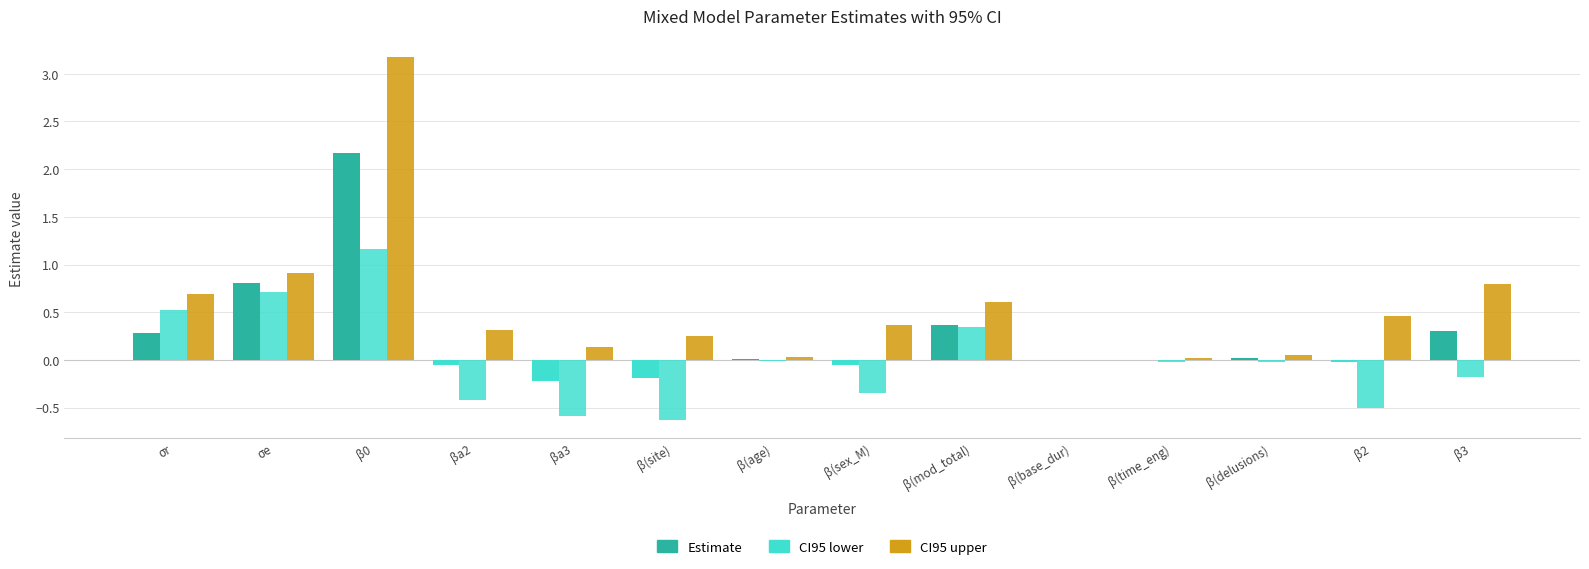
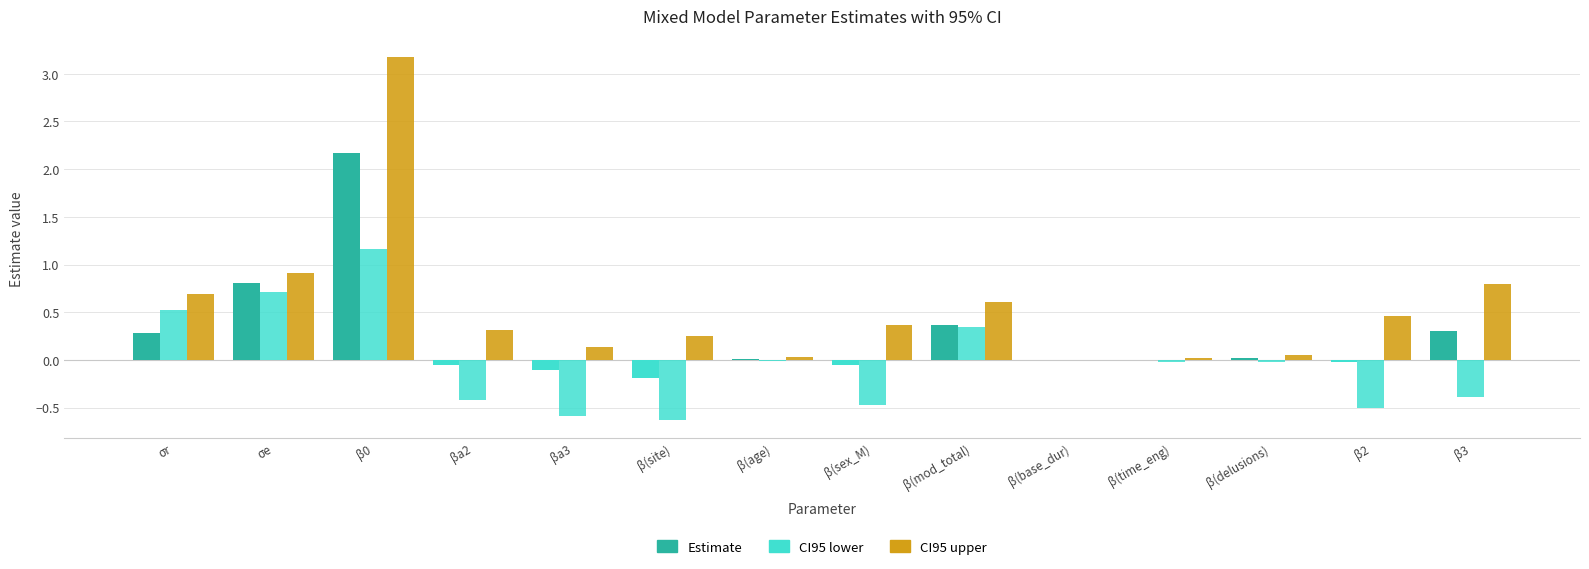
Estimate, βa3: -0.2 -> -0.1
CI95 lower, β(sex_M): -0.4 -> -0.5
CI95 lower, β3: -0.2 -> -0.4
